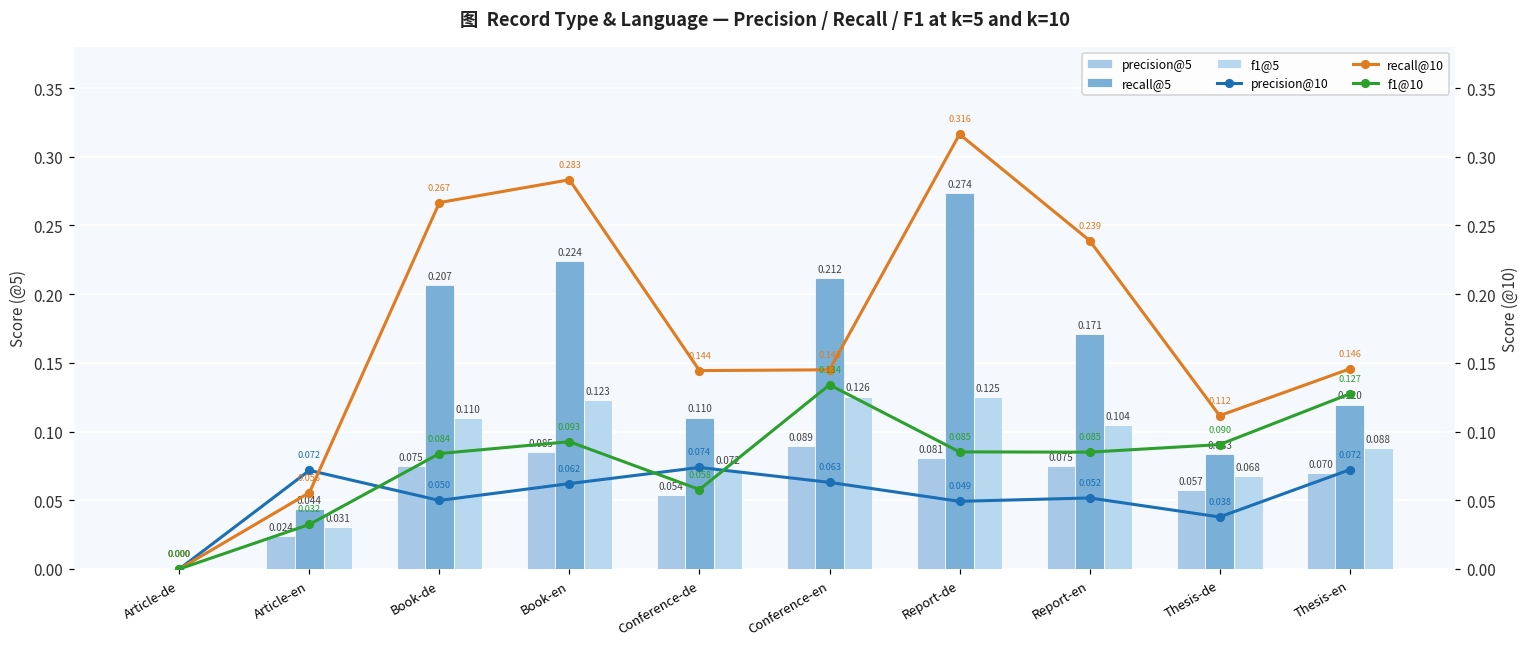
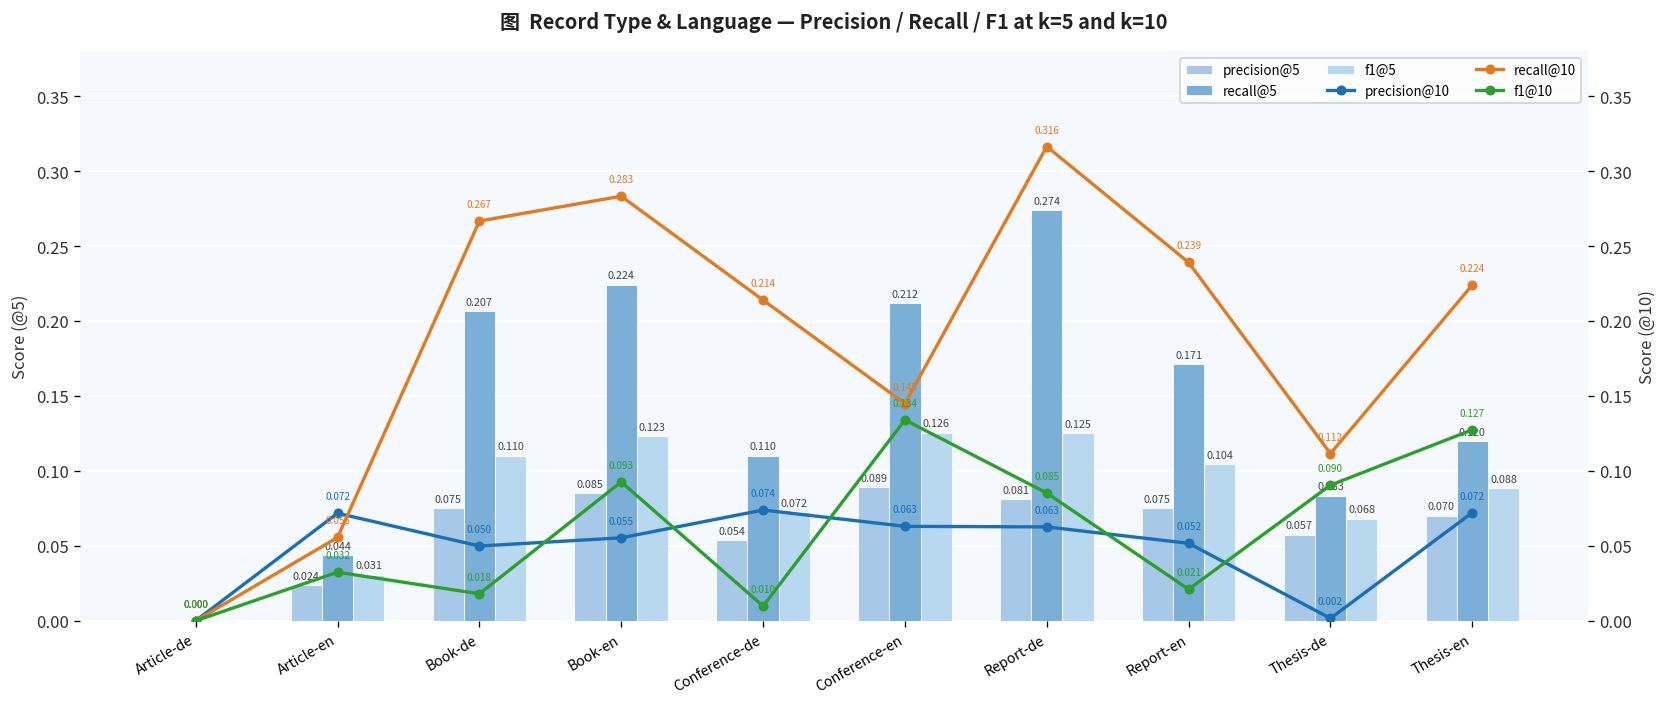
f1@10, Book-de: 0.084 -> 0.018
precision@10, Book-en: 0.062 -> 0.055
recall@10, Conference-de: 0.144 -> 0.214
f1@10, Conference-de: 0.058 -> 0.010
precision@10, Report-de: 0.049 -> 0.063
f1@10, Report-en: 0.085 -> 0.021
precision@10, Thesis-de: 0.038 -> 0.002
recall@10, Thesis-en: 0.146 -> 0.224
